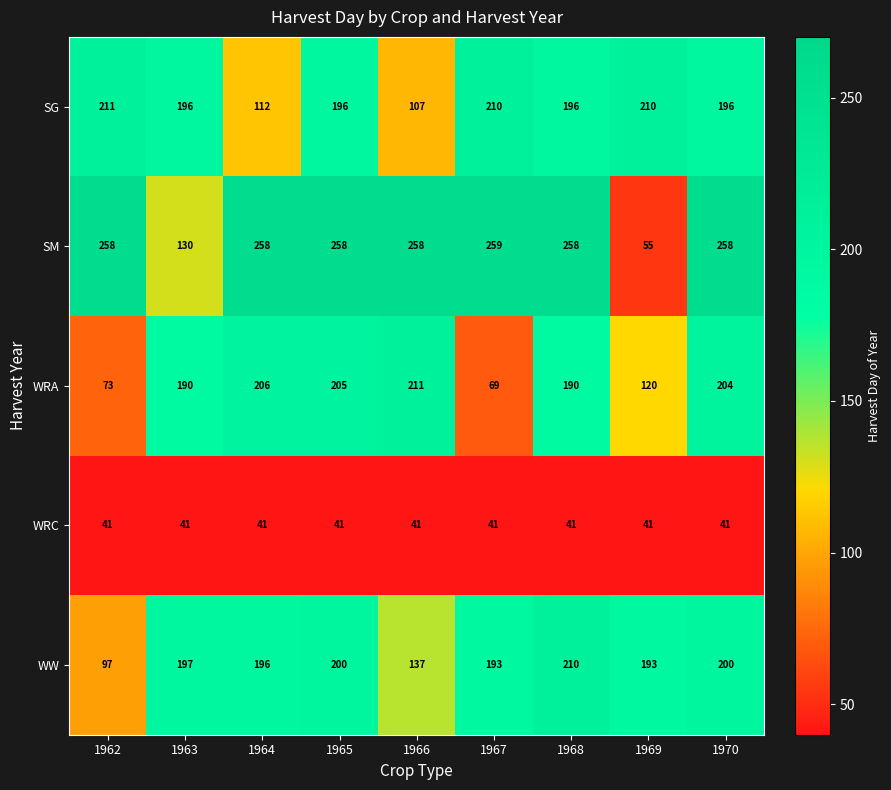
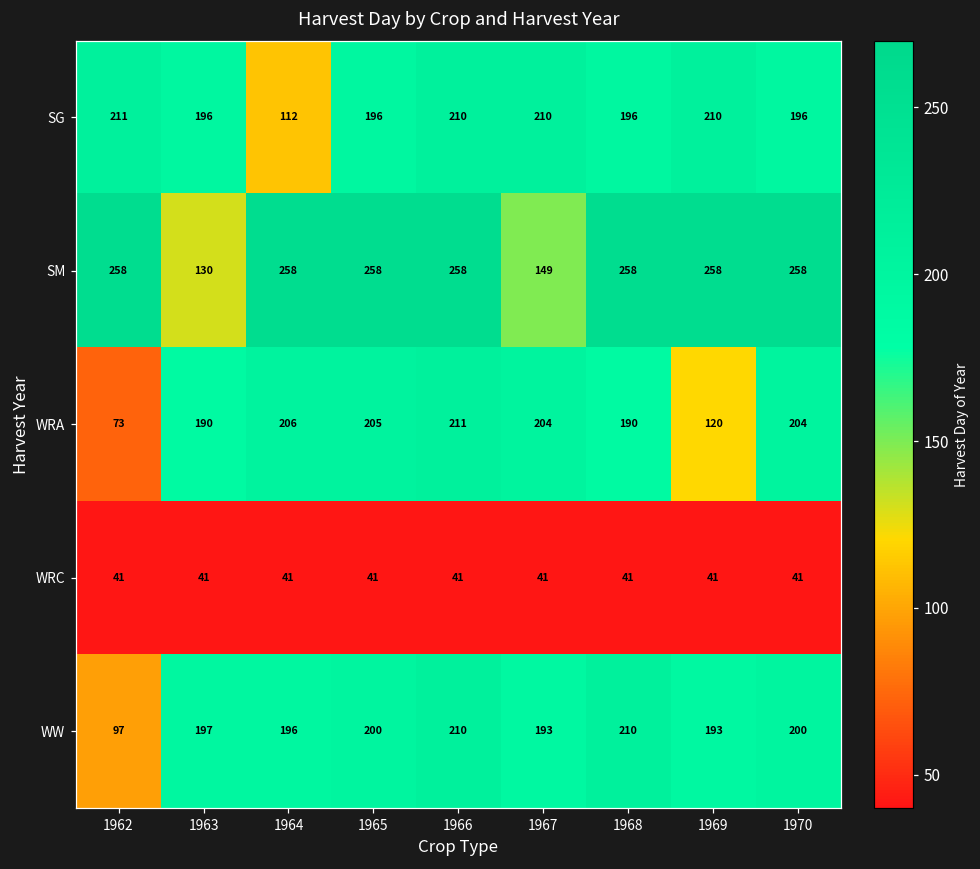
SG, 1966: 107 -> 210
SM, 1967: 259 -> 149
SM, 1969: 55 -> 258
WRA, 1967: 69 -> 204
WW, 1966: 137 -> 210
